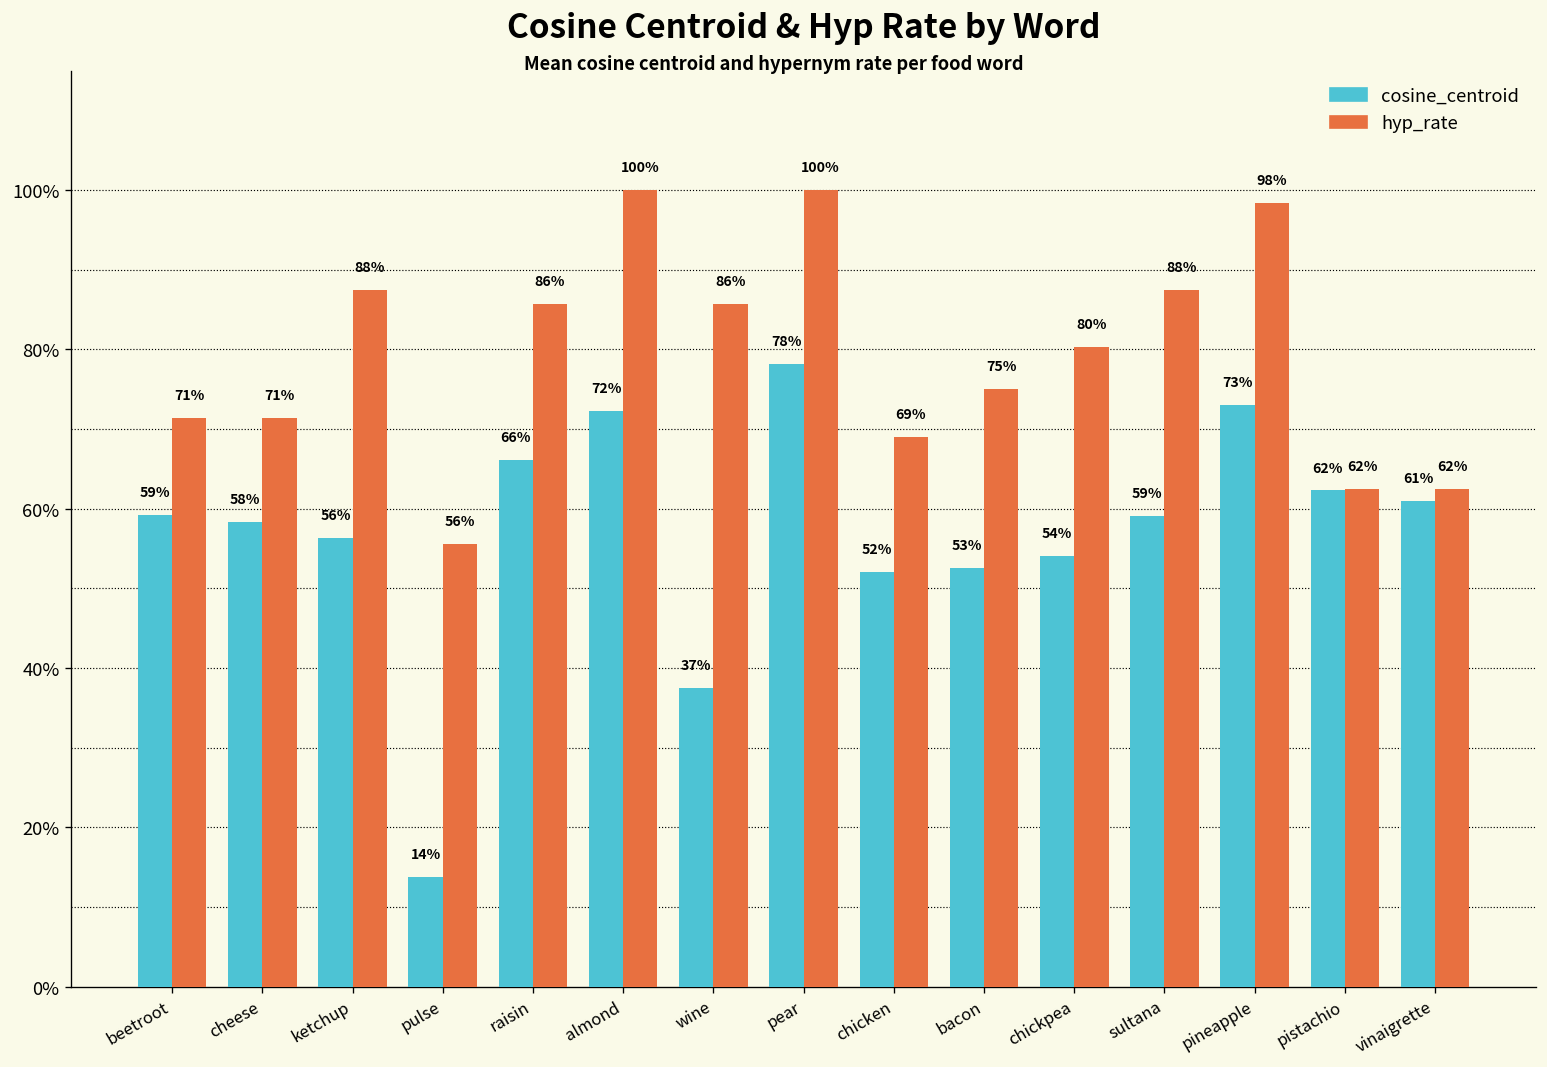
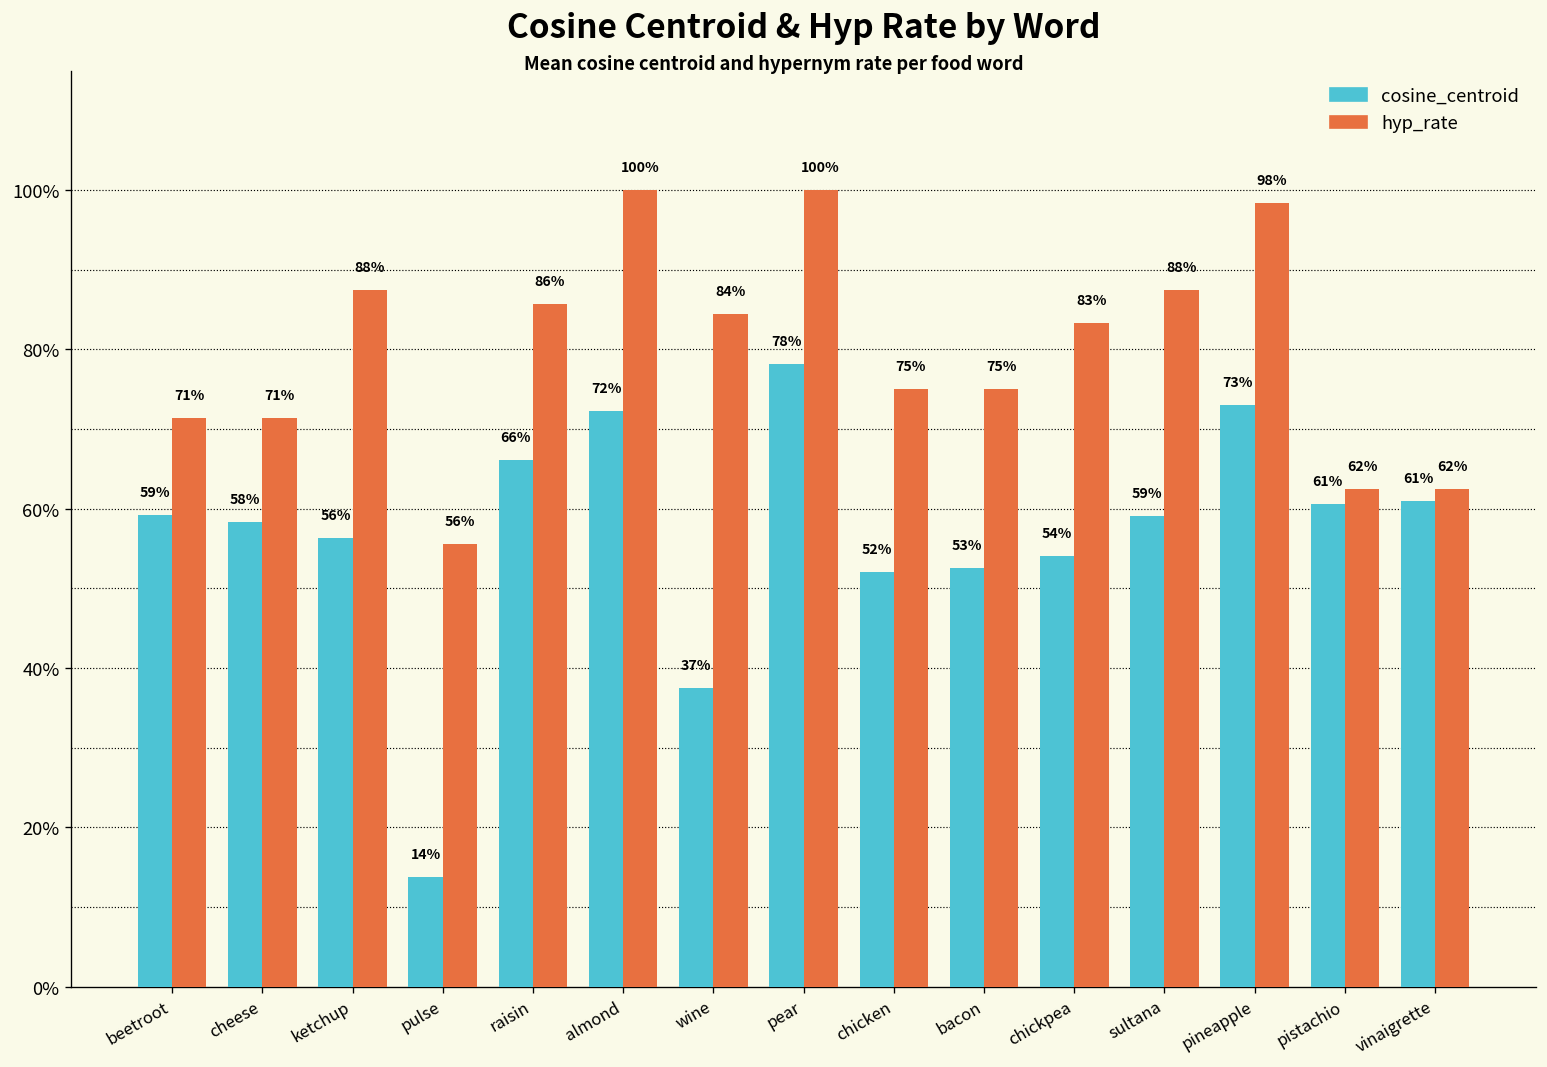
hyp_rate, wine: 86% -> 84%
hyp_rate, chicken: 69% -> 75%
hyp_rate, chickpea: 80% -> 83%
cosine_centroid, pistachio: 62% -> 61%
